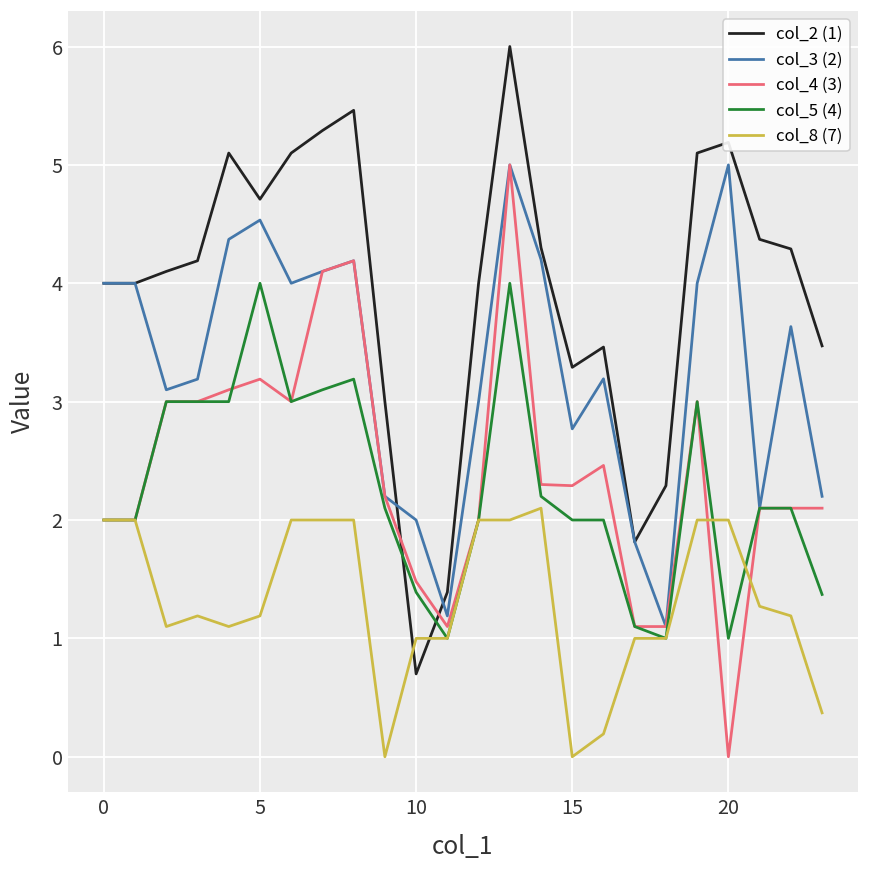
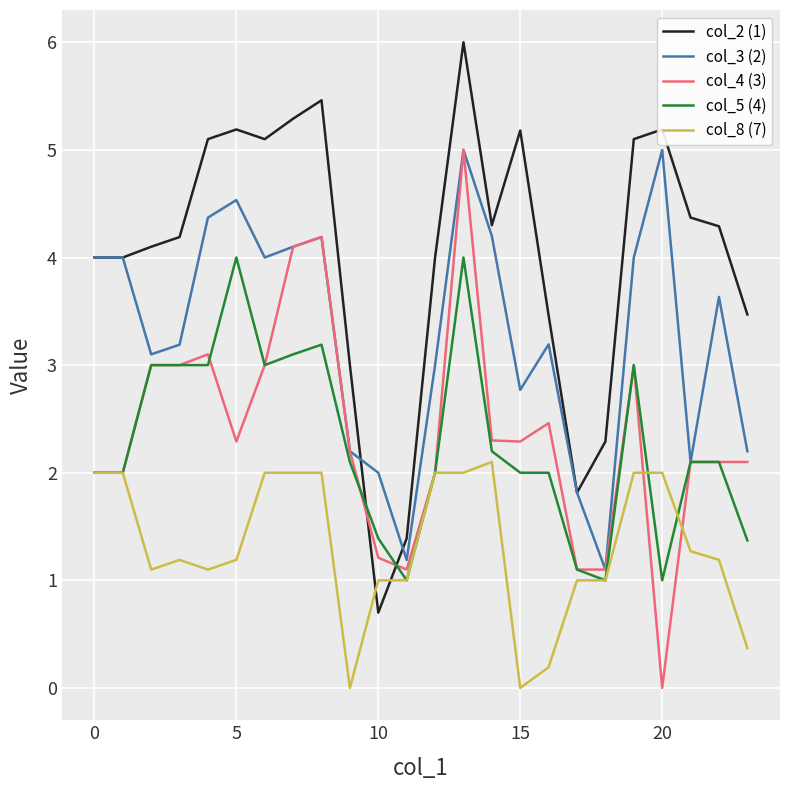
col_2 (1), 5: 4.71 -> 5.19
col_4 (3), 5: 3.19 -> 2.29
col_4 (3), 10: 1.48 -> 1.21
col_2 (1), 15: 3.29 -> 5.18
